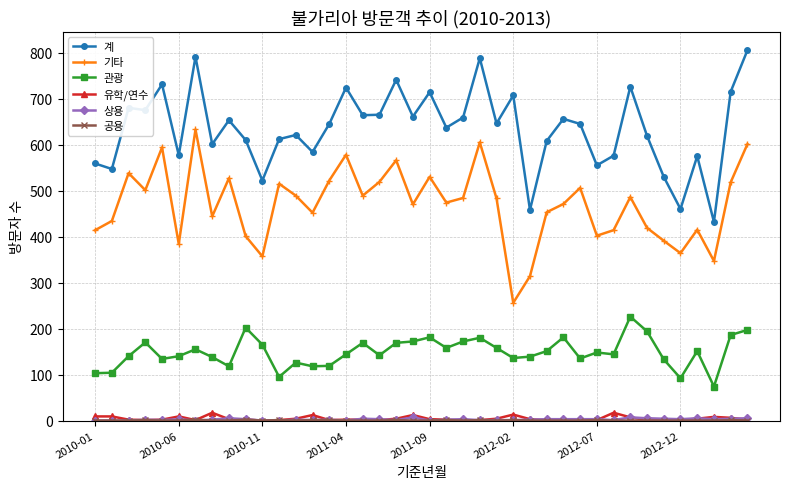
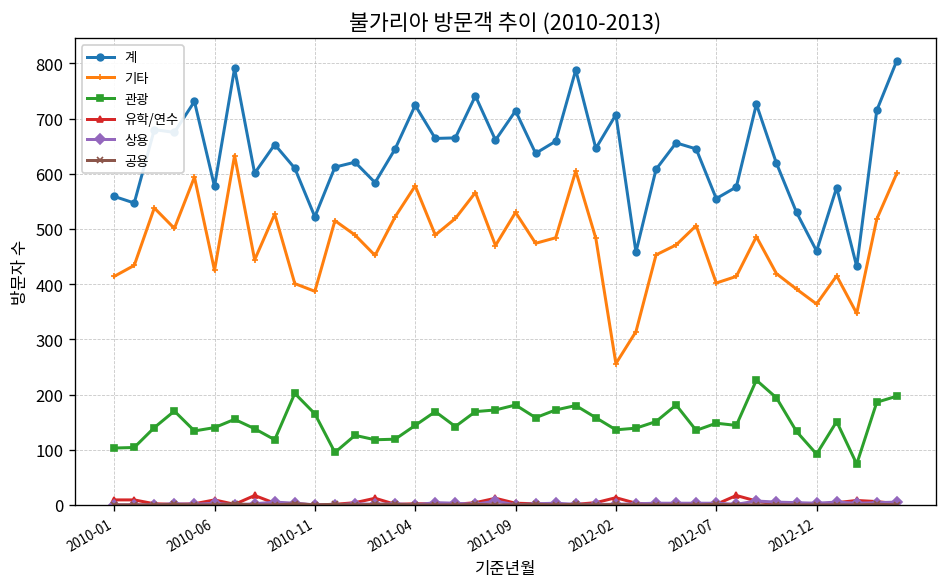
기타, 2010-06: 380 -> 430
기타, 2010-11: 360 -> 390
